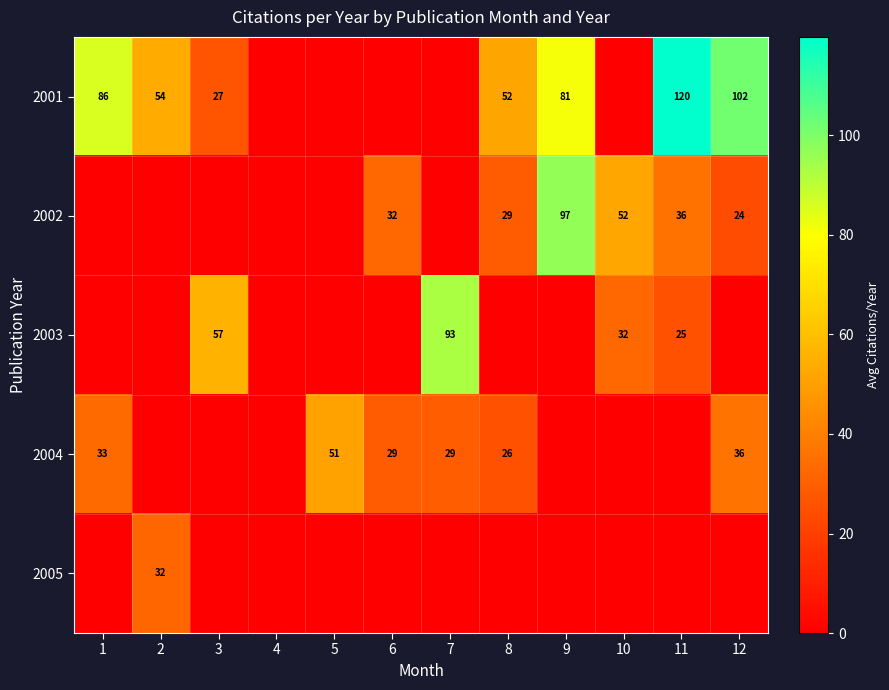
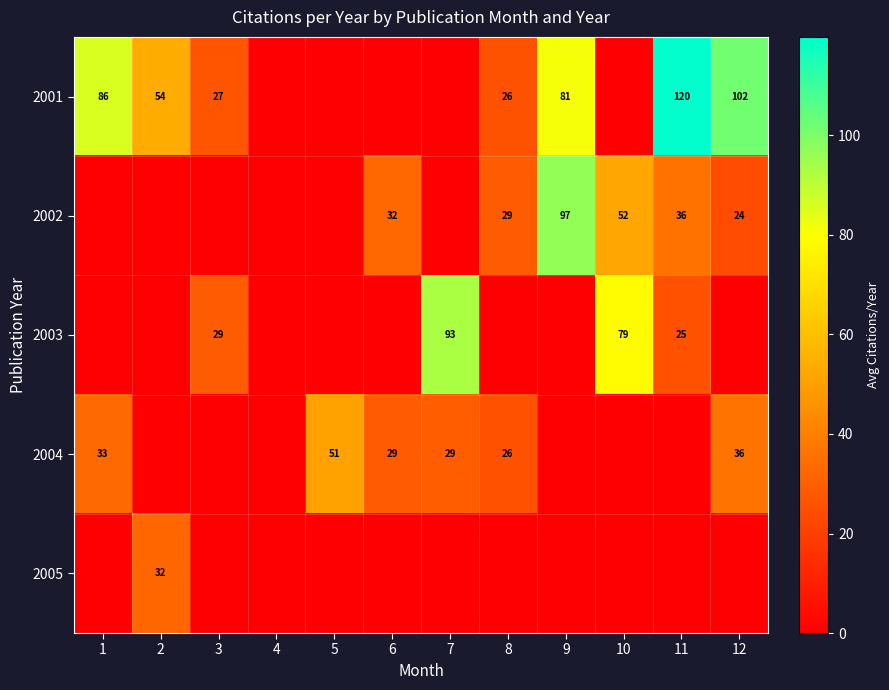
2001, 8: 52 -> 26
2003, 3: 57 -> 29
2003, 10: 32 -> 79
